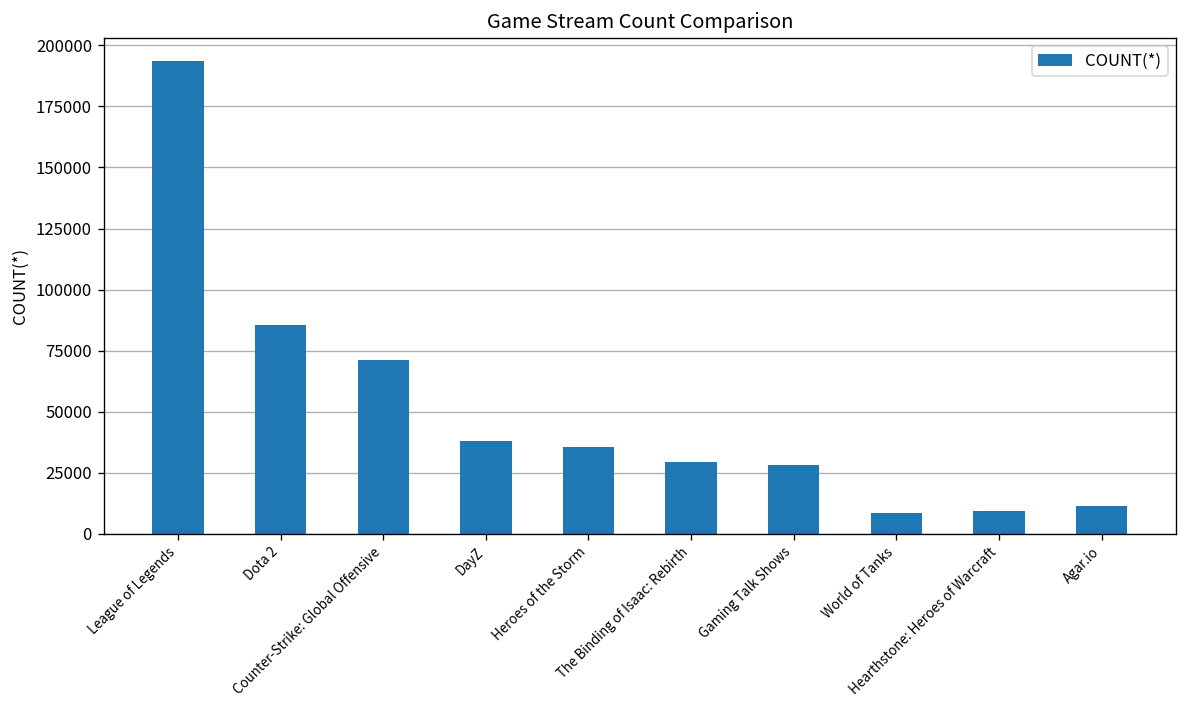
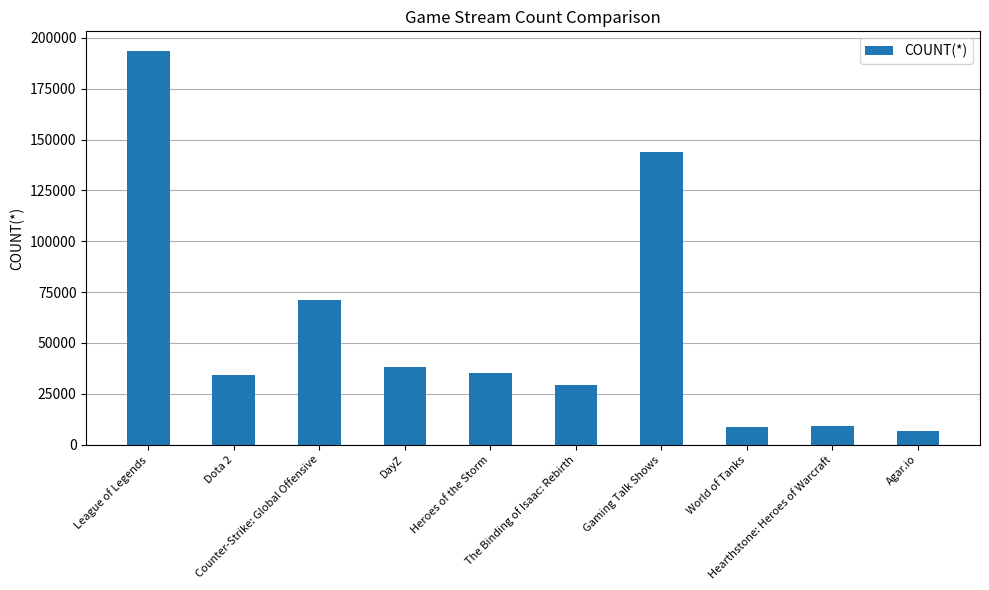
Dota 2: 86000 -> 34000
Gaming Talk Shows: 28000 -> 144000
Agar.io: 11000 -> 7000
